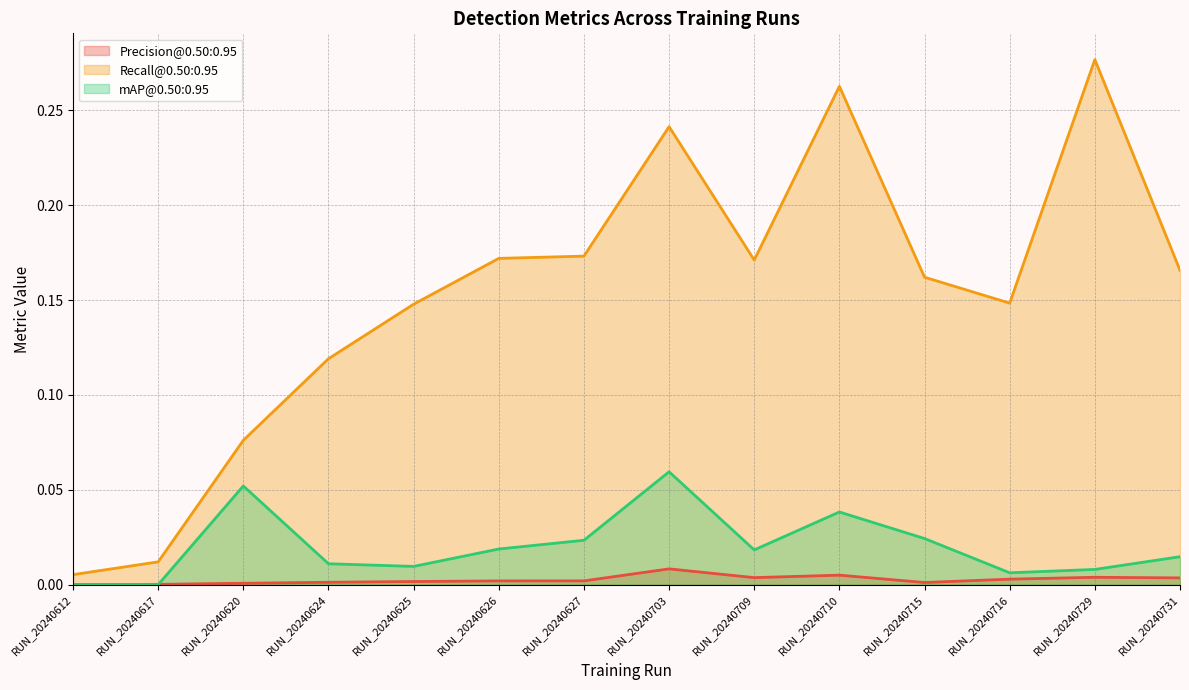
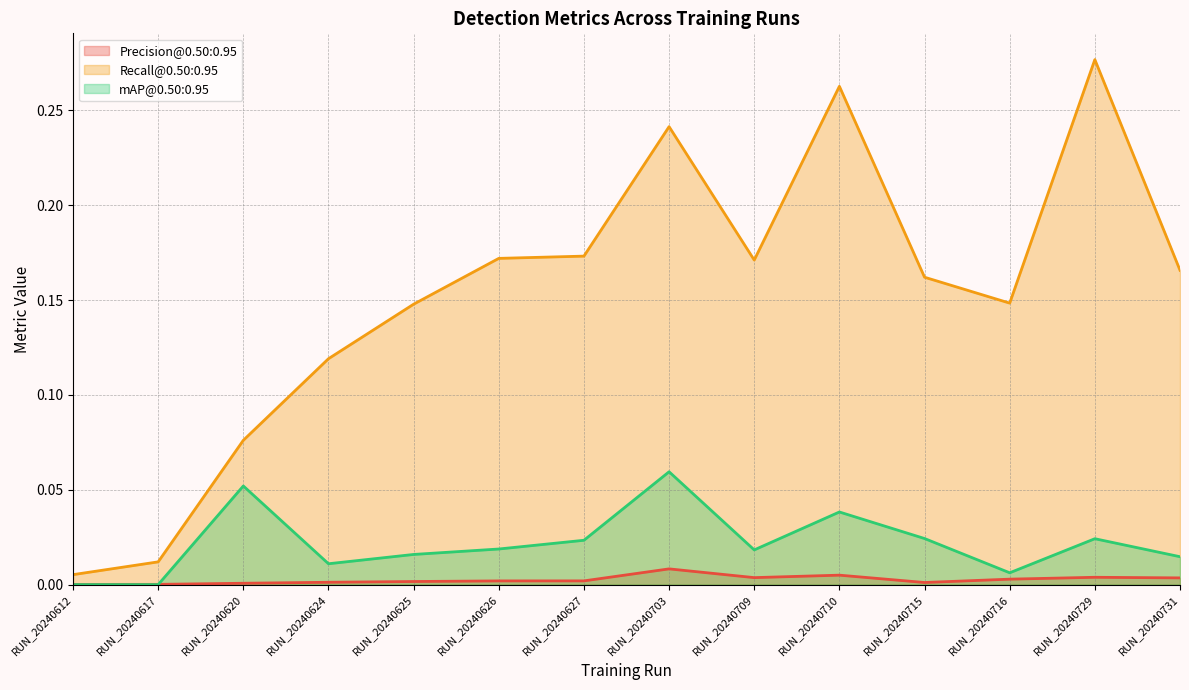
mAP@0.50:0.95, RUN_20240625: 0.010 -> 0.016
mAP@0.50:0.95, RUN_20240729: 0.008 -> 0.024
